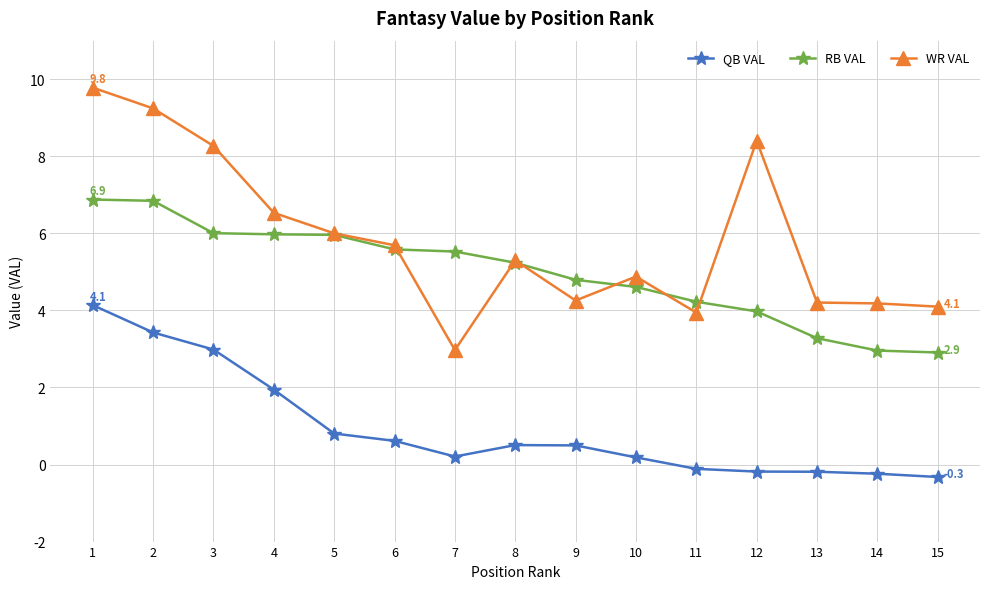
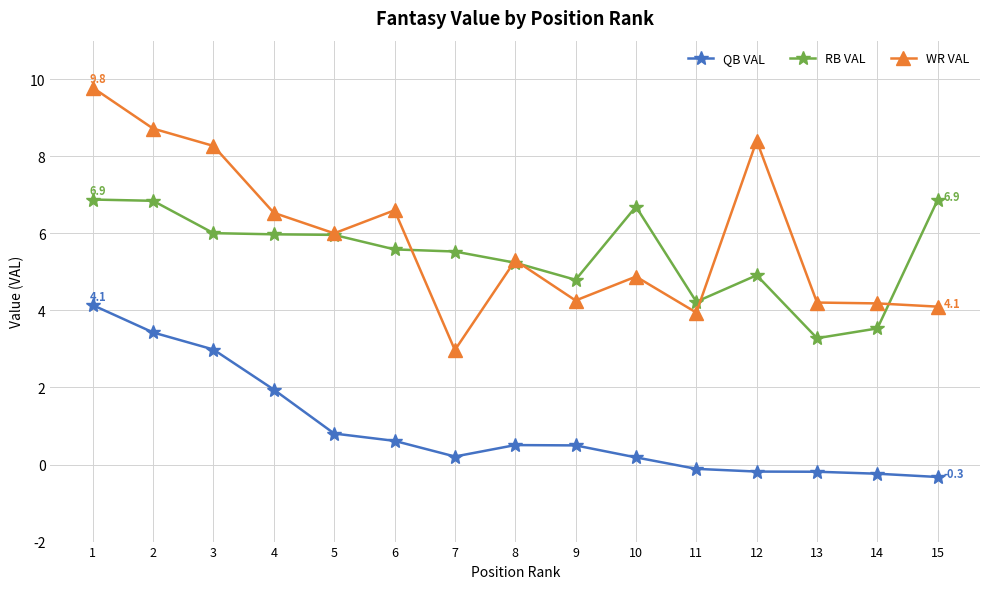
WR VAL, 2: 9.2 -> 8.7
WR VAL, 6: 5.7 -> 6.6
RB VAL, 10: 4.6 -> 6.7
RB VAL, 12: 4.0 -> 4.9
RB VAL, 14: 3.0 -> 3.5
RB VAL, 15: 2.9 -> 6.9
